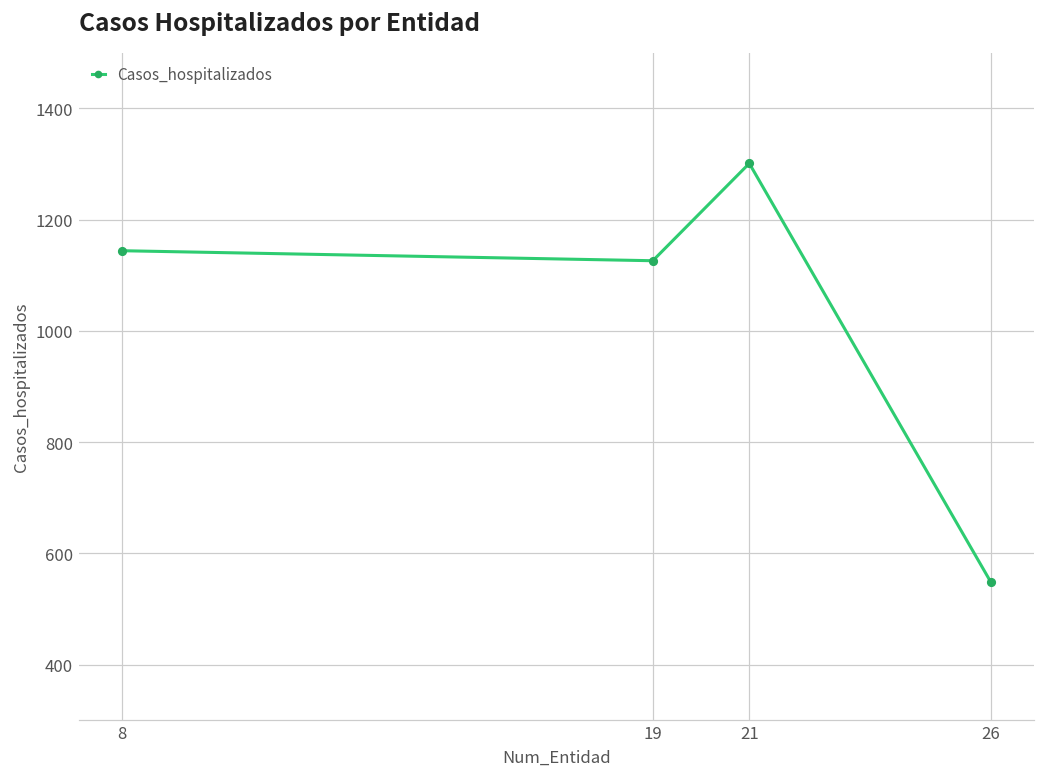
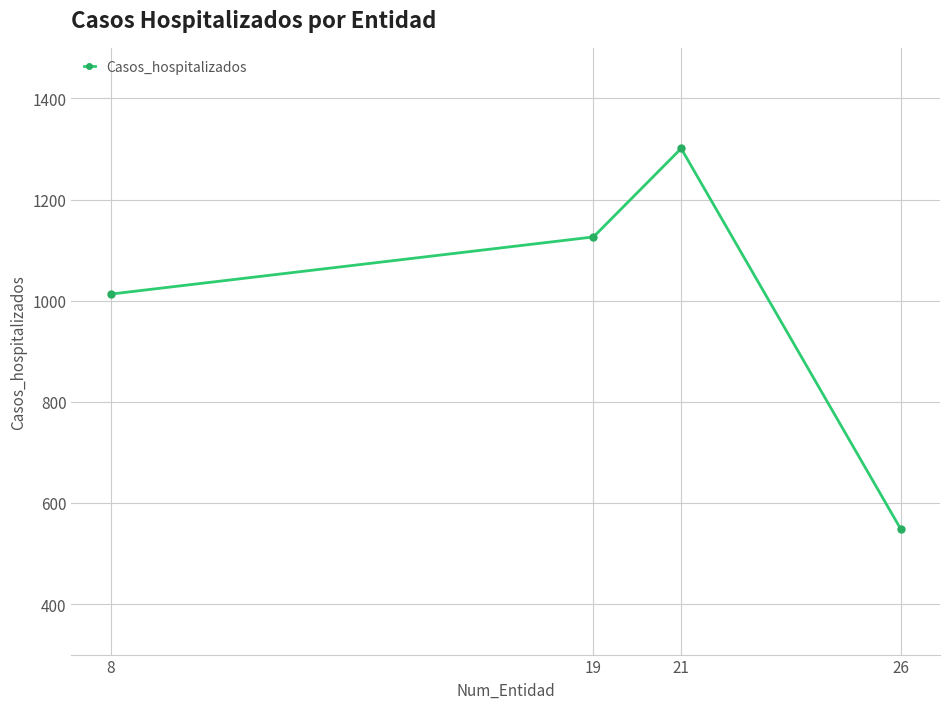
8: 1140 -> 1010
